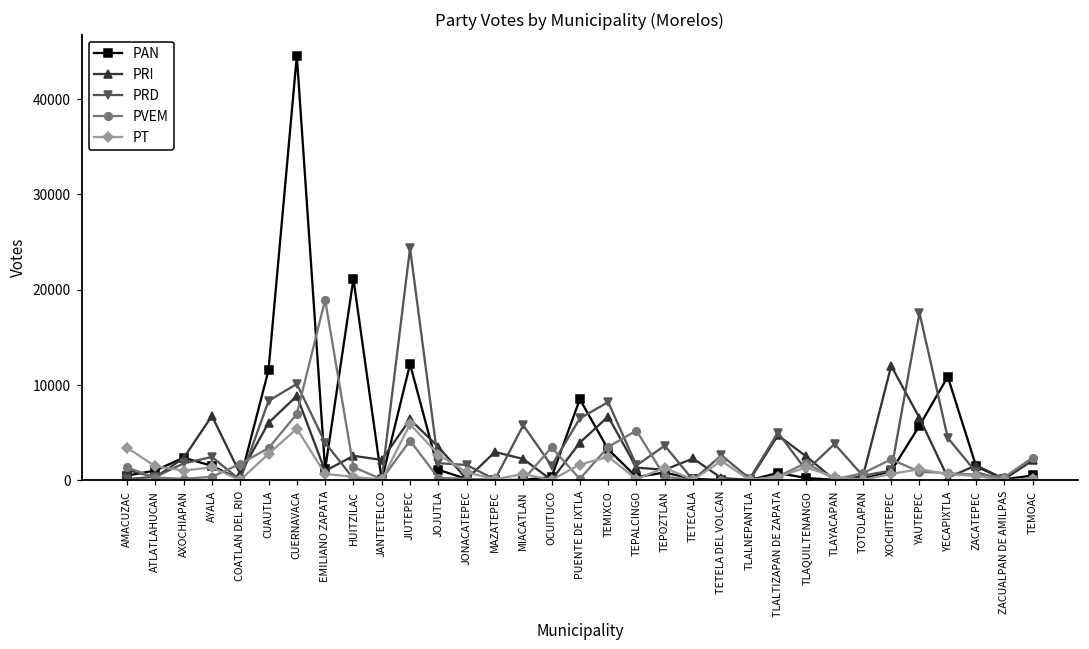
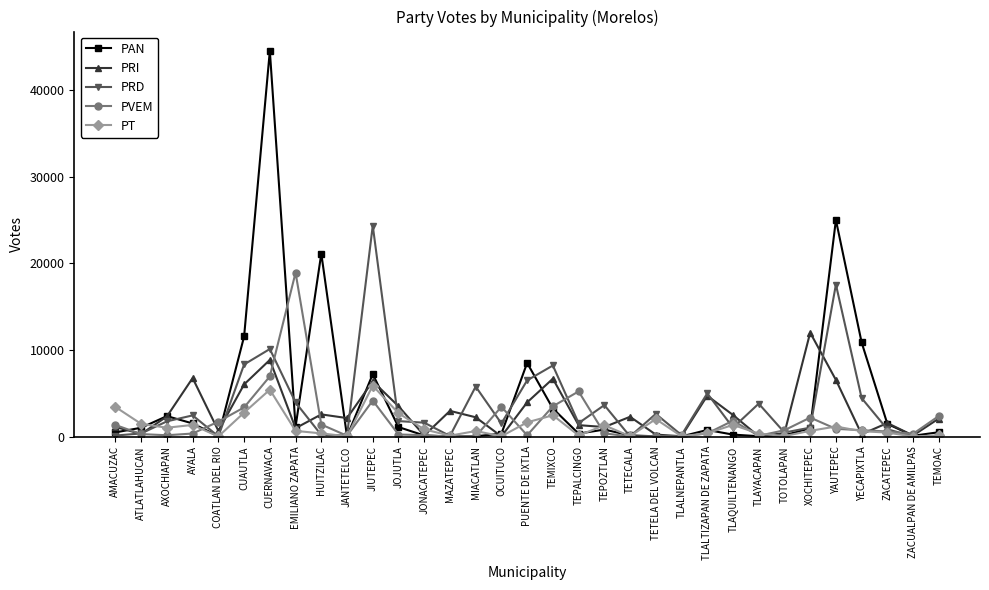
PAN, JIUTEPEC: 12000 -> 7000
PAN, YAUTEPEC: 6000 -> 25000
